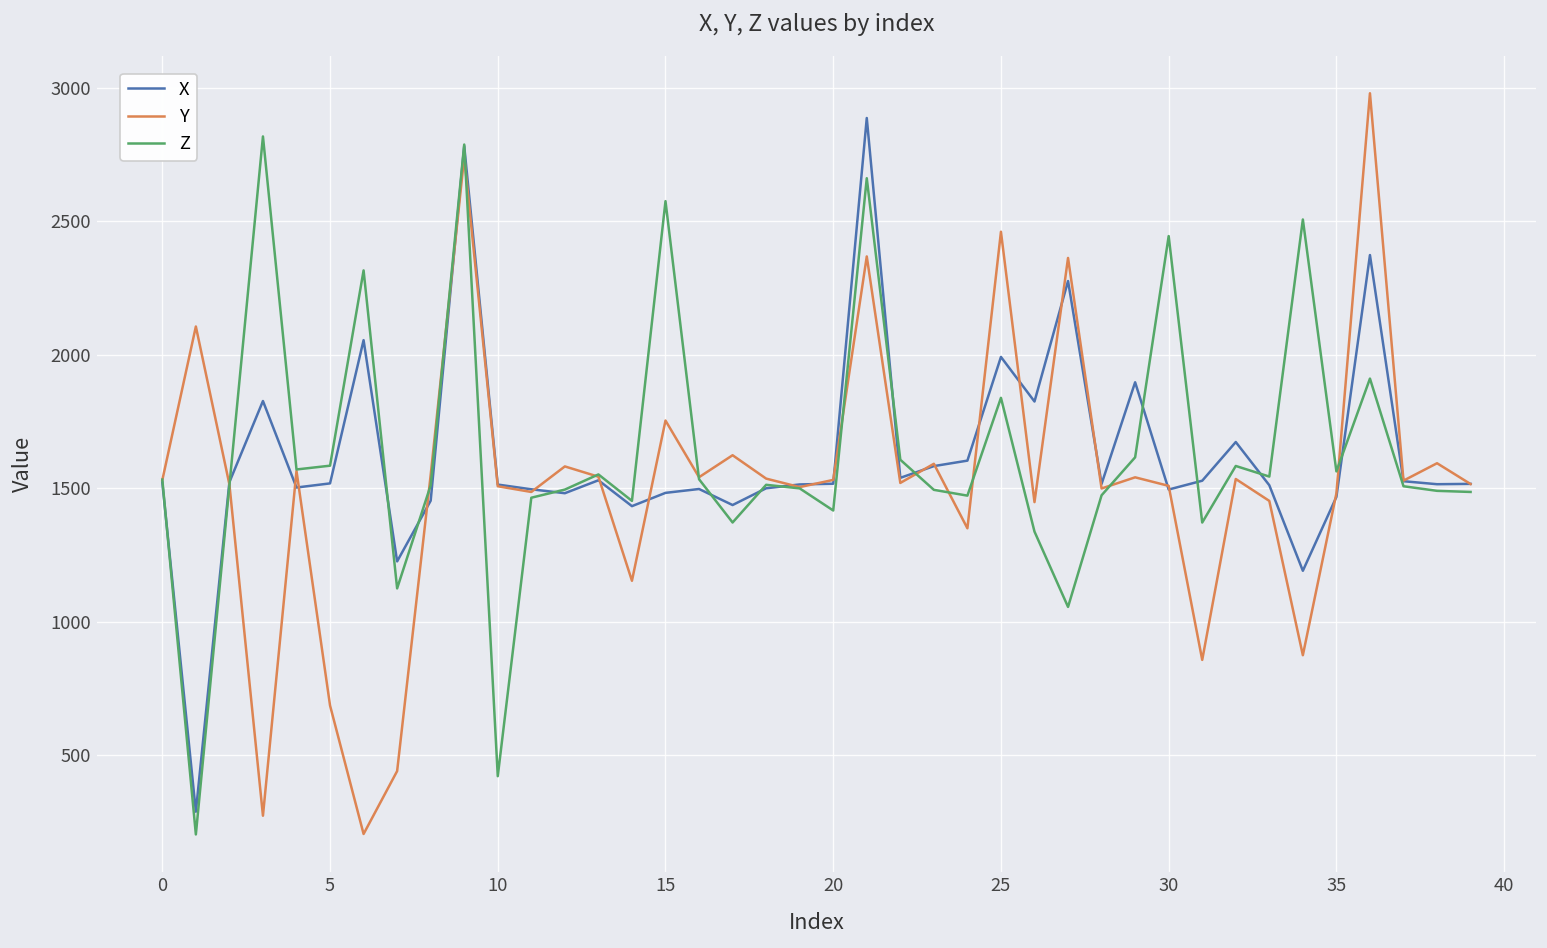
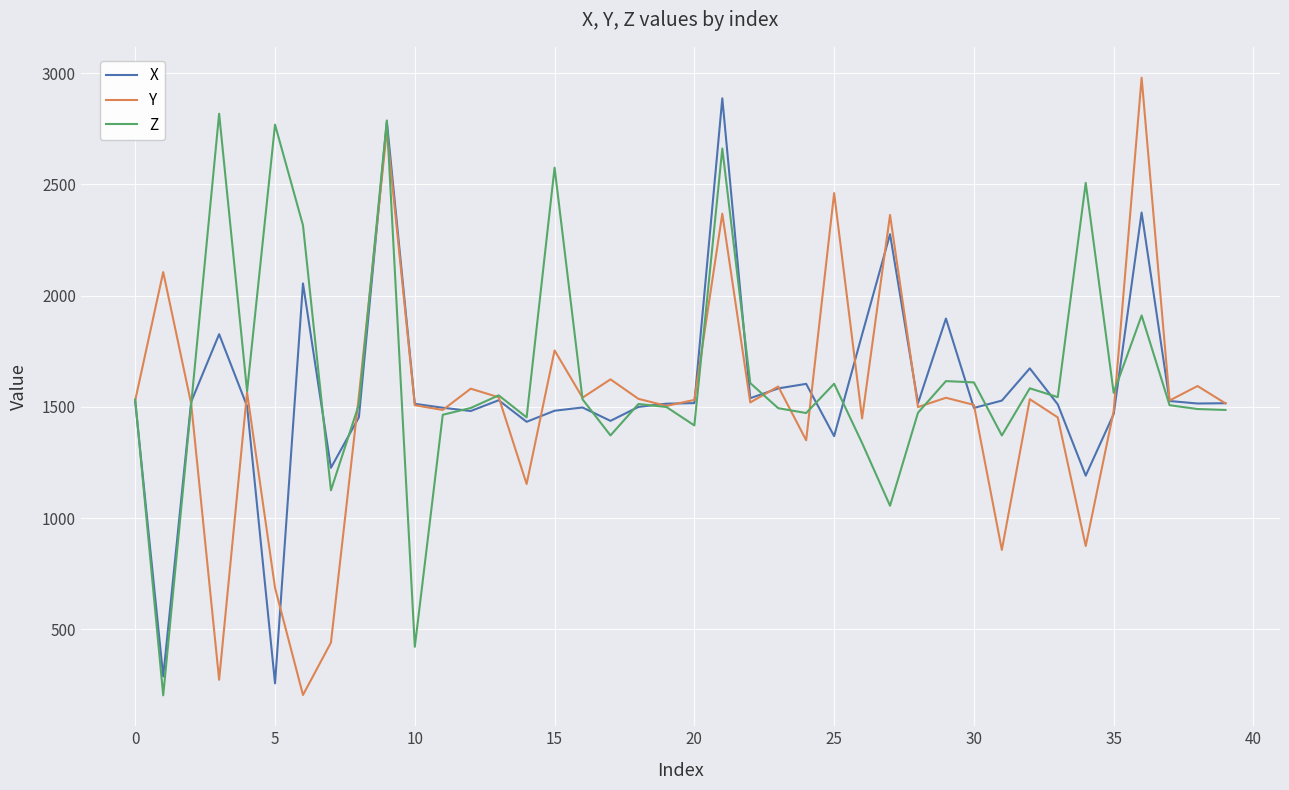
X, 5: 1520 -> 260
Z, 5: 1580 -> 2770
X, 25: 1990 -> 1370
Z, 25: 1840 -> 1600
Z, 30: 2440 -> 1610
